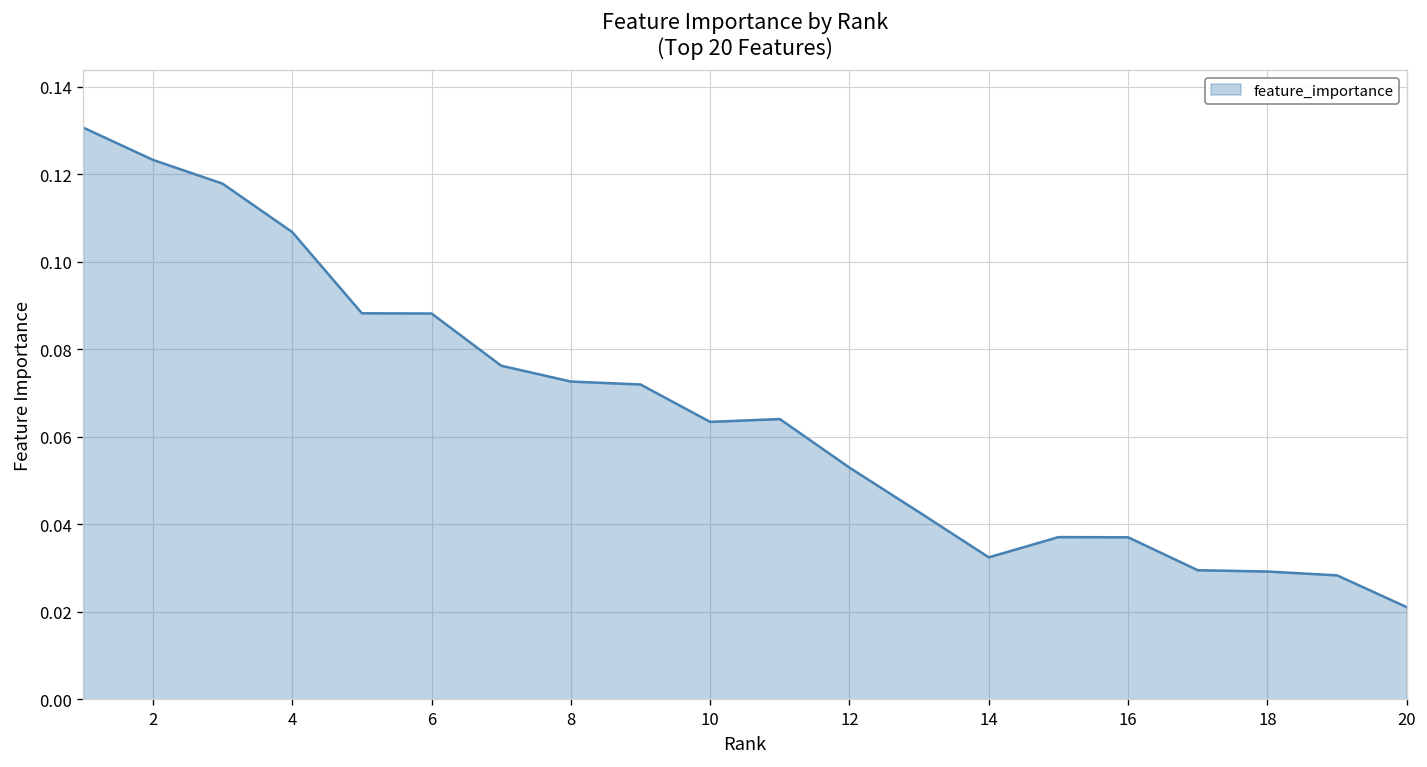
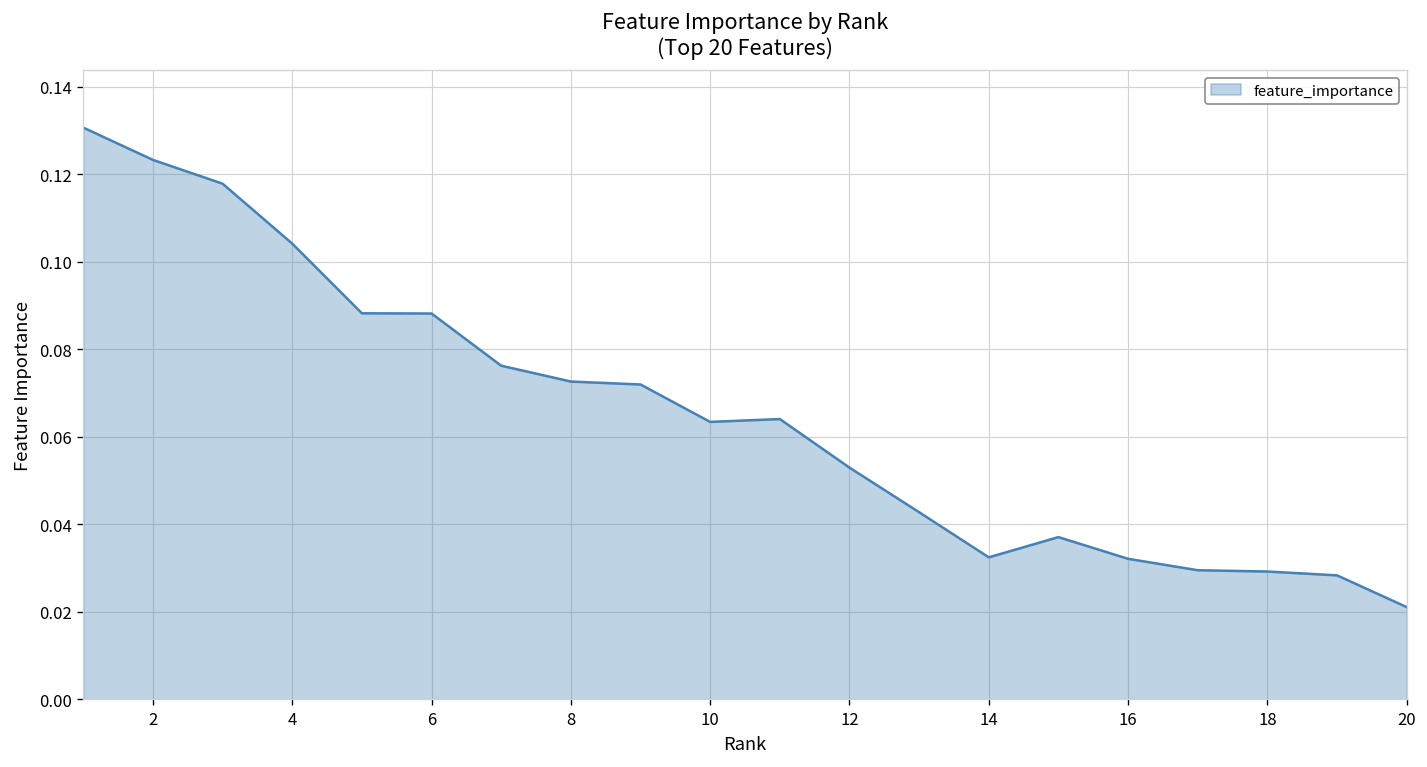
4: 0.107 -> 0.104
16: 0.037 -> 0.032
